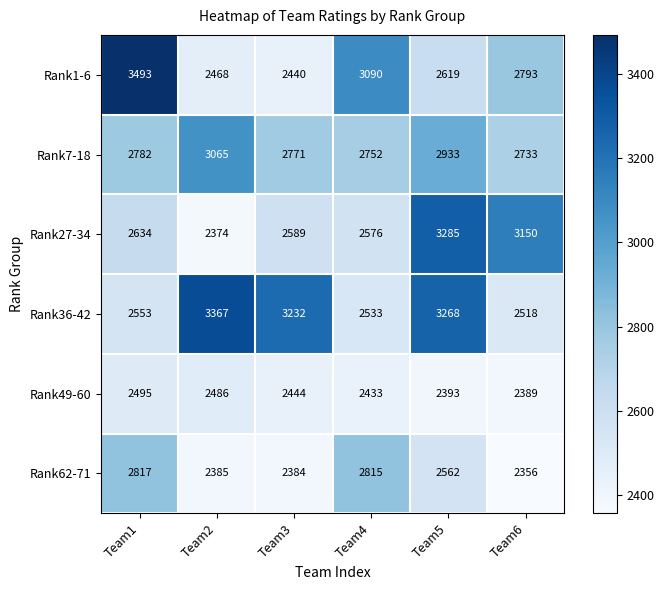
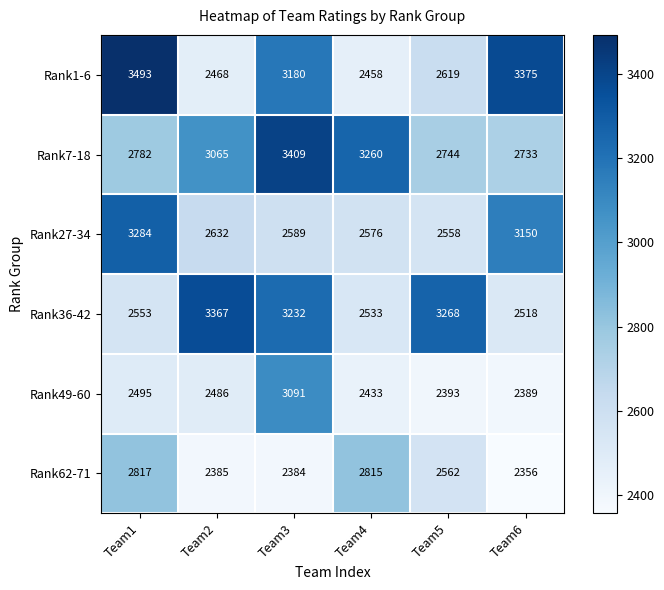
Rank1-6, Team3: 2440 -> 3180
Rank1-6, Team4: 3090 -> 2458
Rank1-6, Team6: 2793 -> 3375
Rank7-18, Team3: 2771 -> 3409
Rank7-18, Team4: 2752 -> 3260
Rank7-18, Team5: 2933 -> 2744
Rank27-34, Team1: 2634 -> 3284
Rank27-34, Team2: 2374 -> 2632
Rank27-34, Team5: 3285 -> 2558
Rank49-60, Team3: 2444 -> 3091
